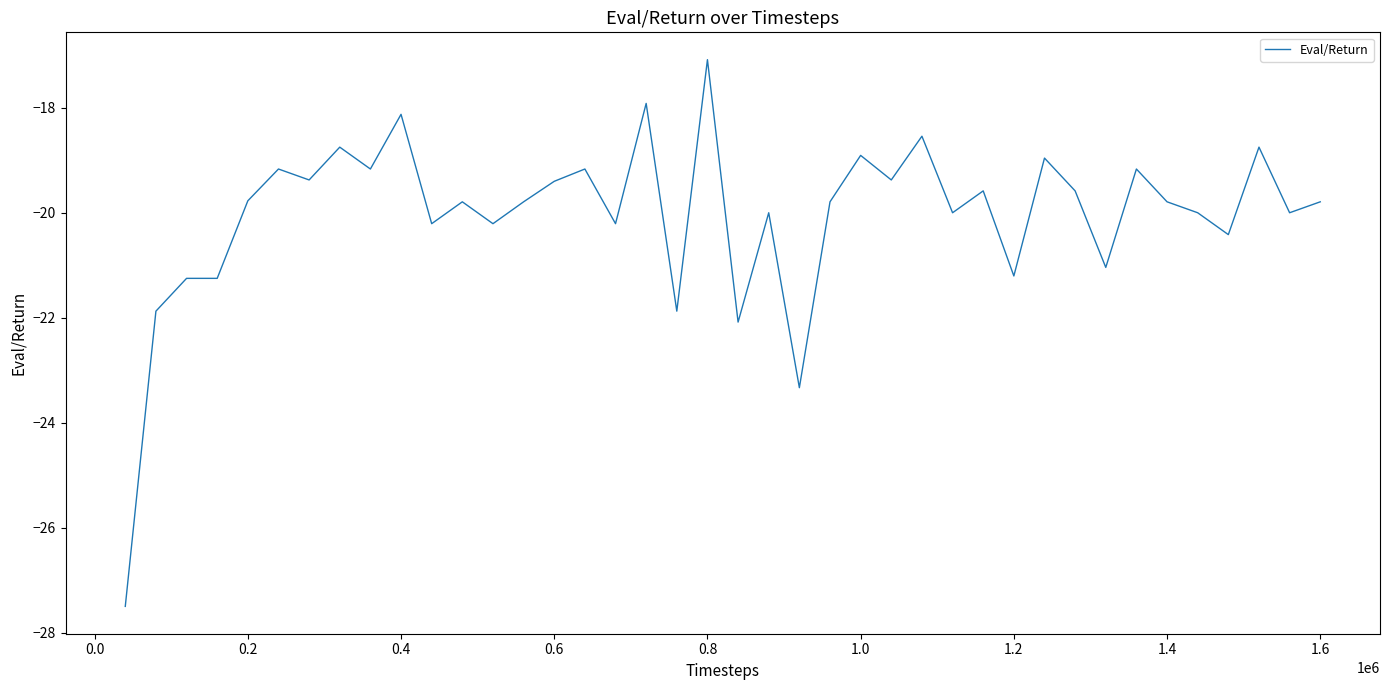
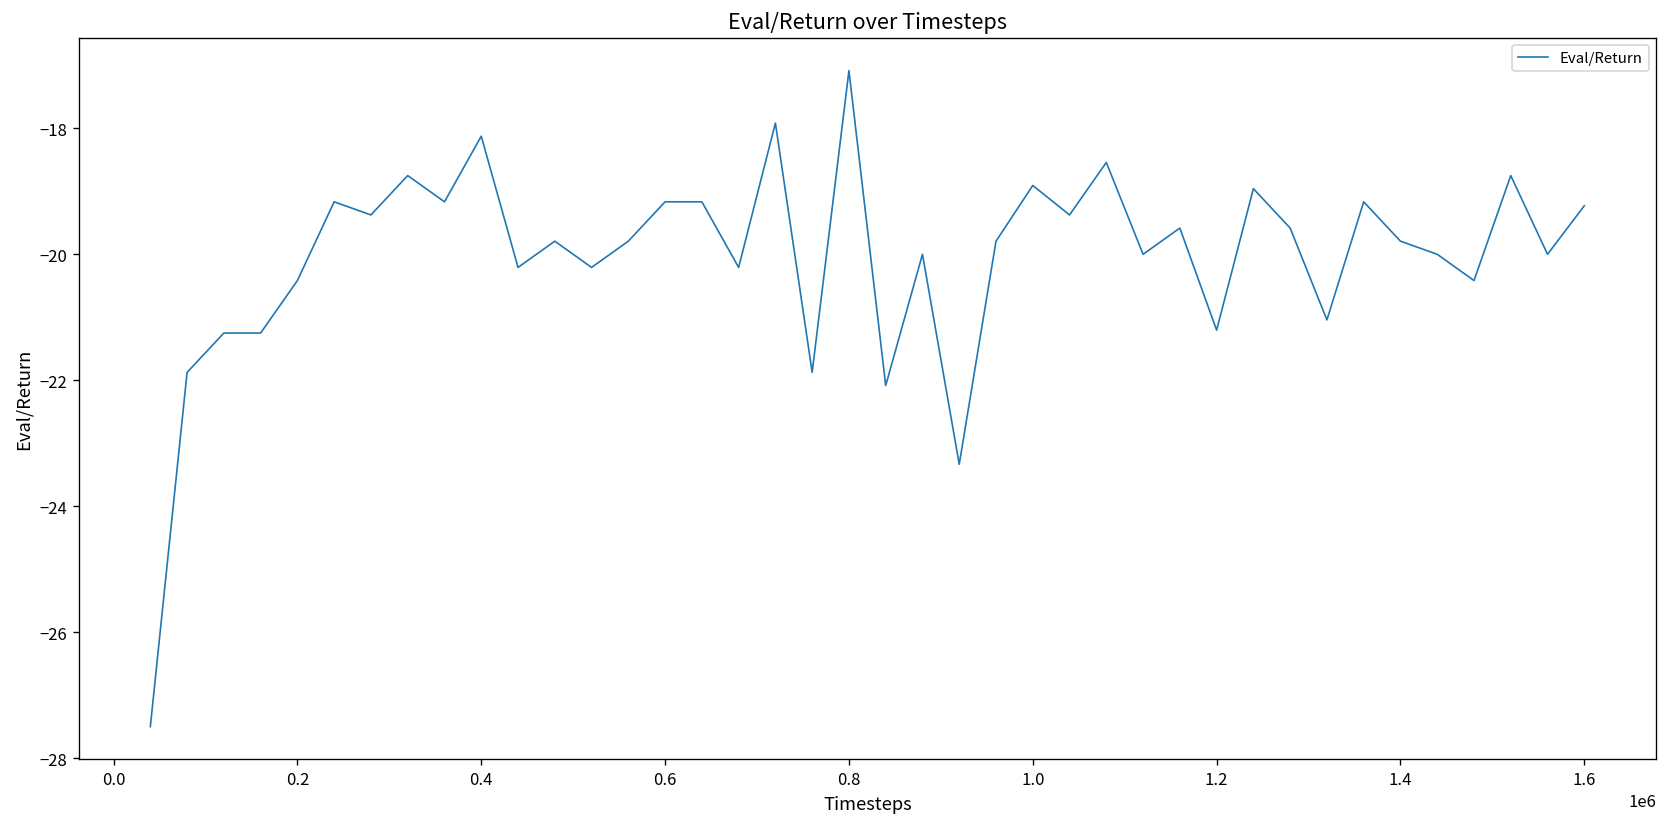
0.2: -19.8 -> -20.4
0.6: -19.4 -> -19.2
1.6: -19.8 -> -19.2
